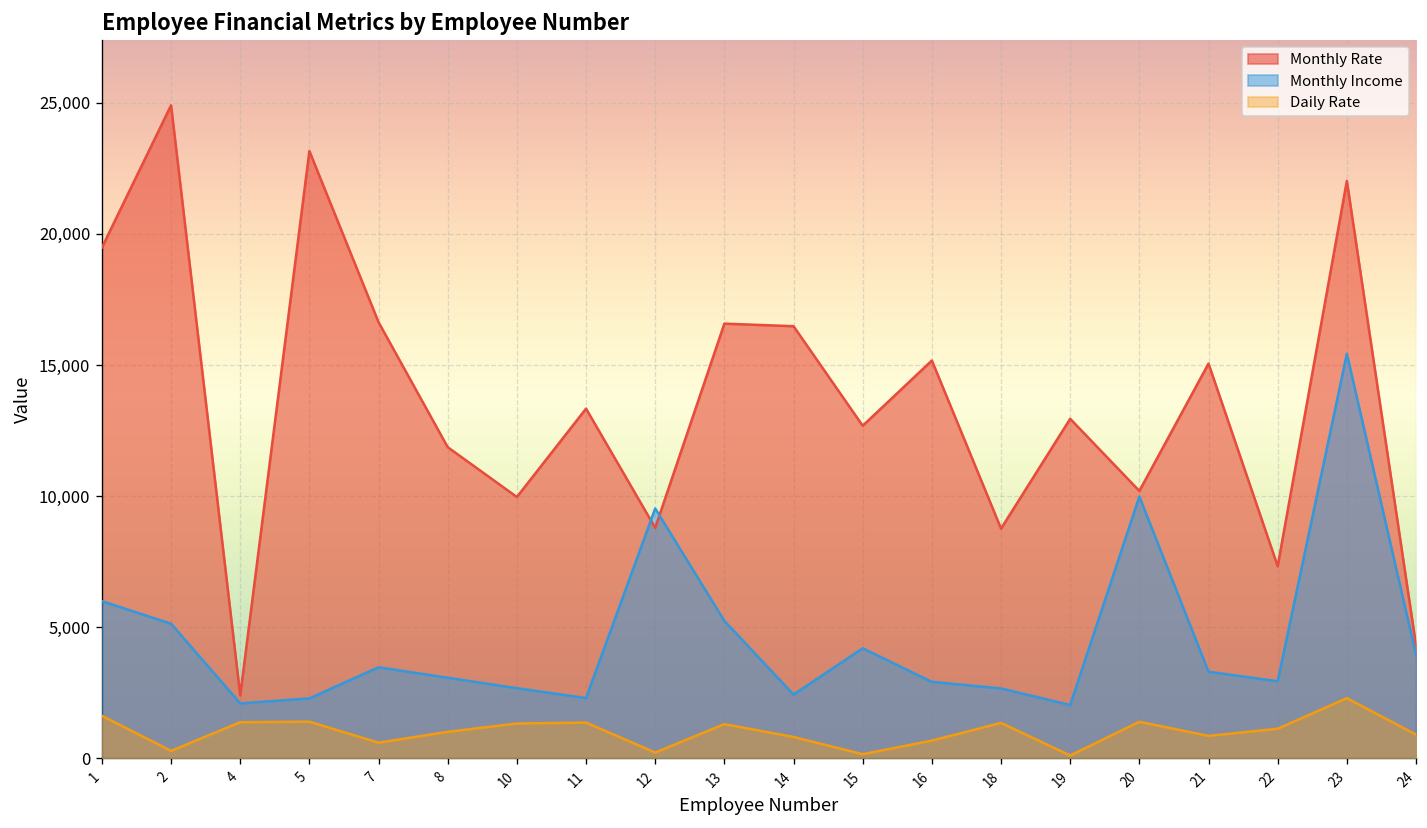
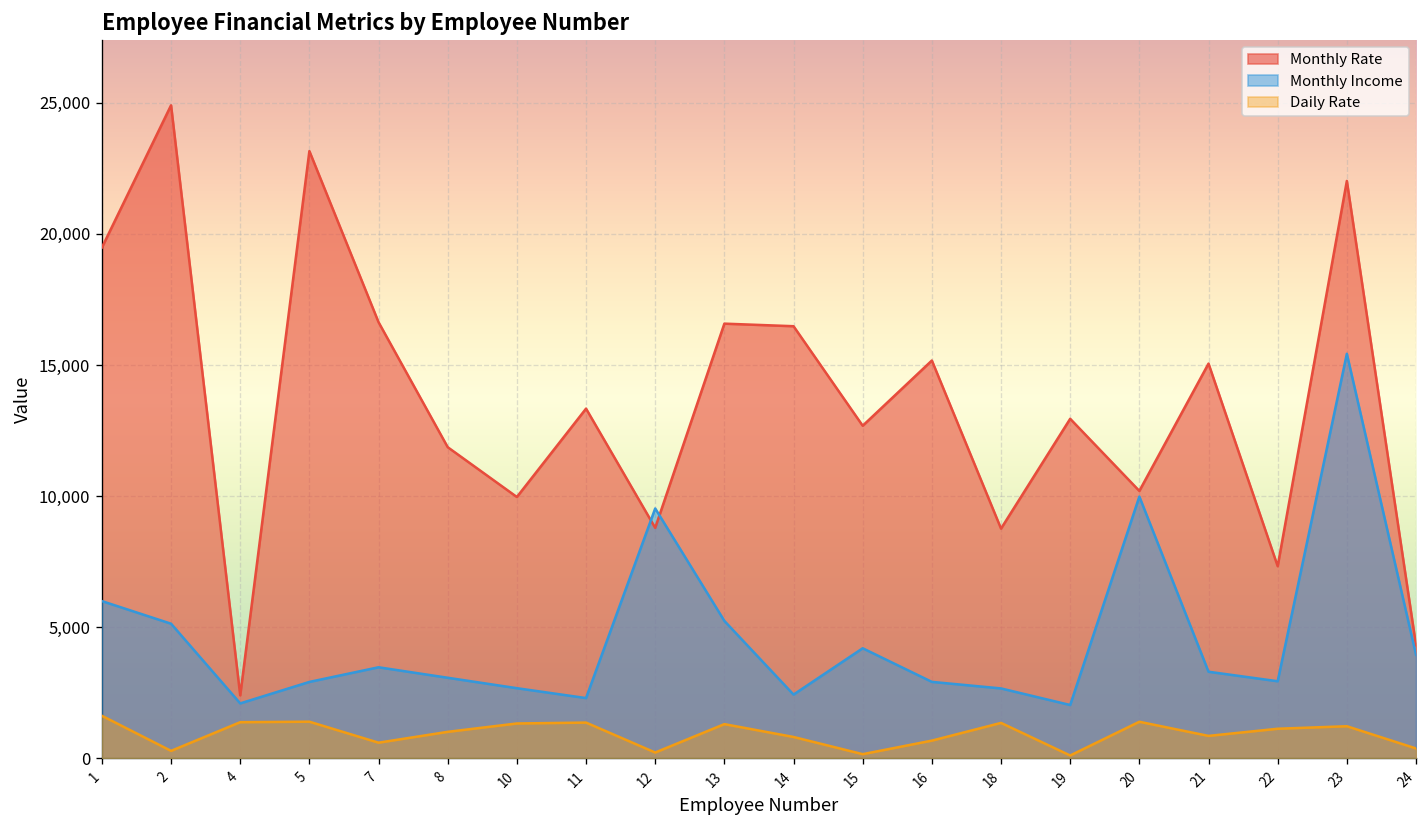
Monthly Income, 5: 2,300 -> 2,900
Daily Rate, 23: 2,300 -> 1,200
Daily Rate, 24: 900 -> 400
